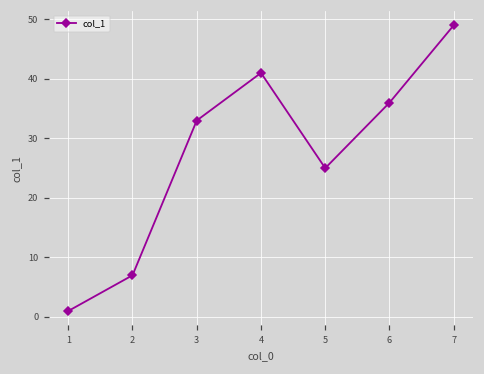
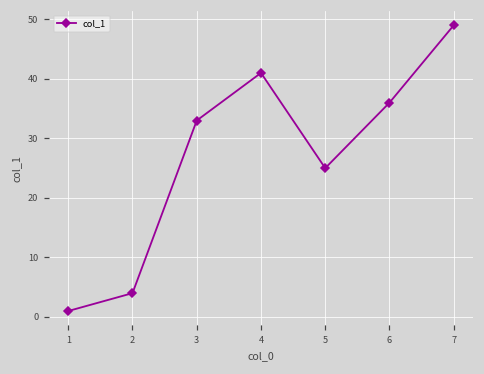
2: 7 -> 4
